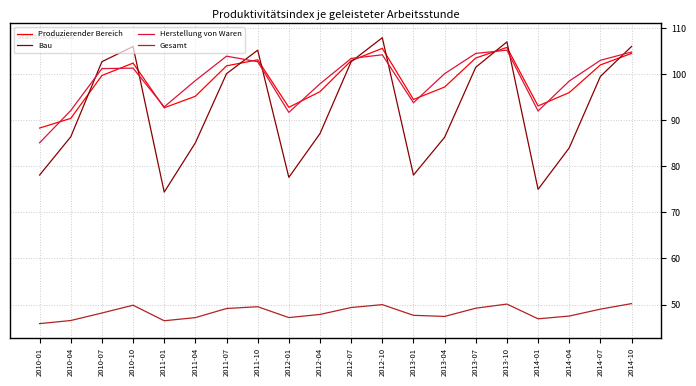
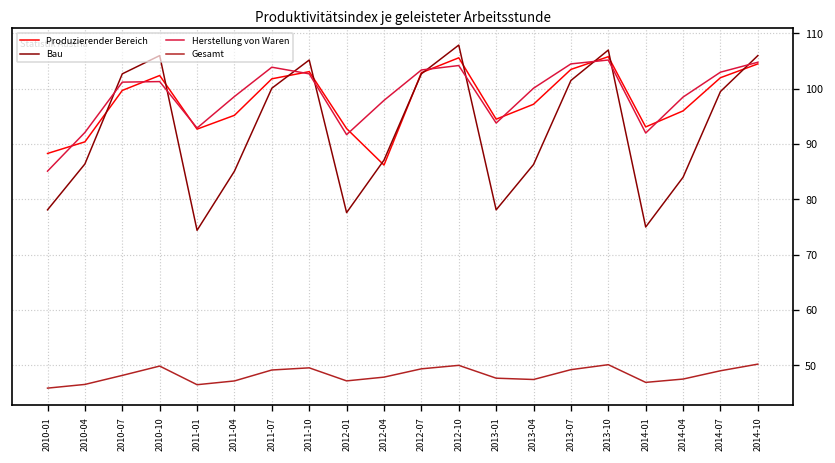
Produzierender Bereich, 2012-04: 96 -> 86
